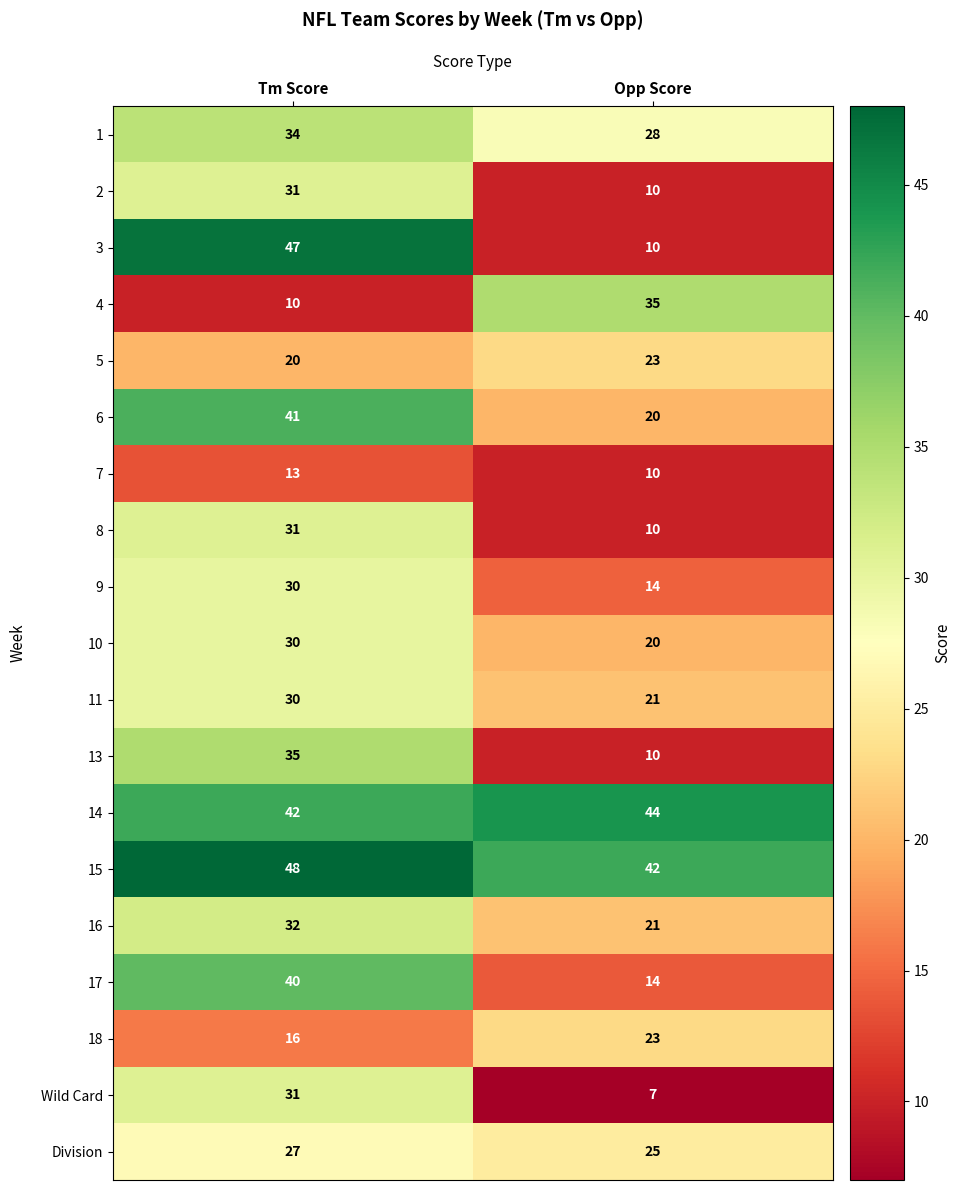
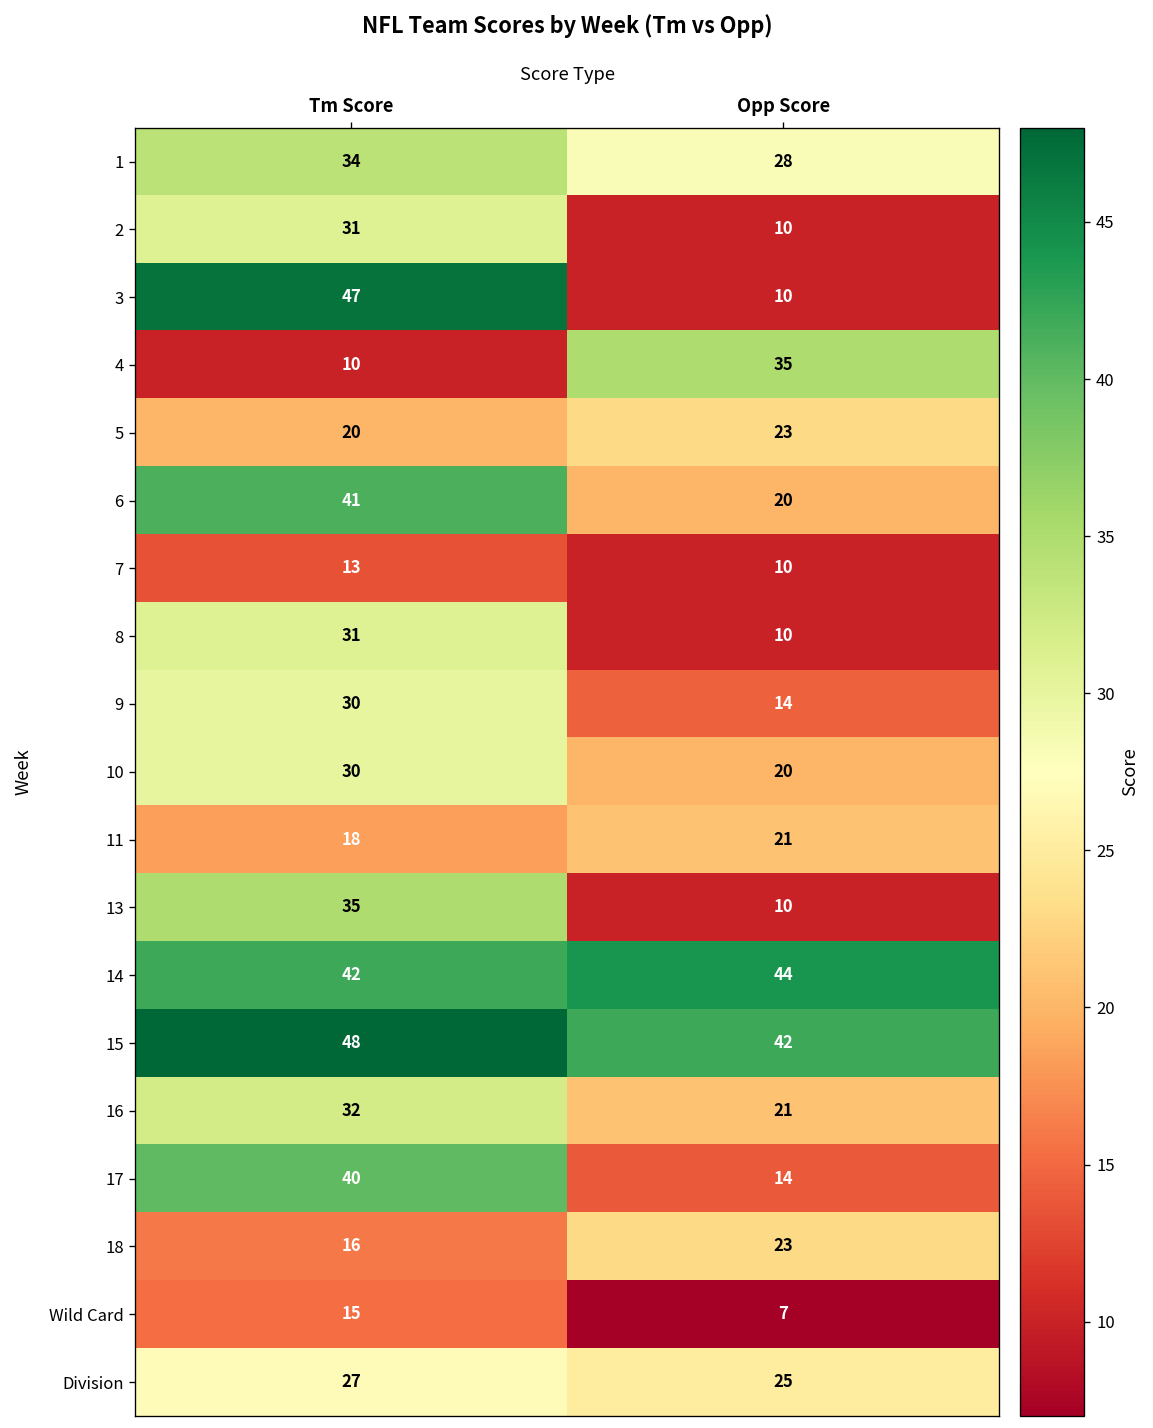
11, Tm Score: 30 -> 18
Wild Card, Tm Score: 31 -> 15
